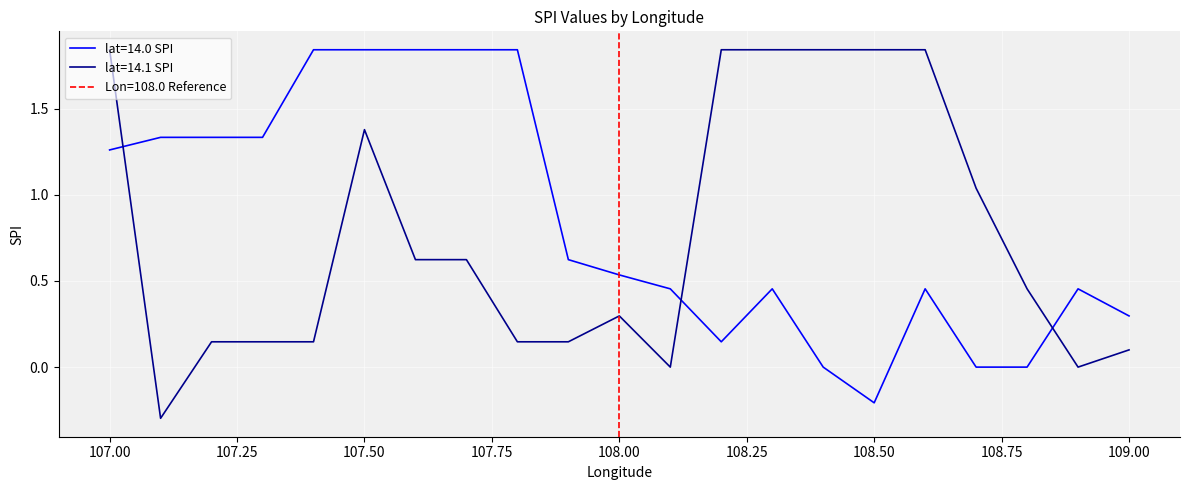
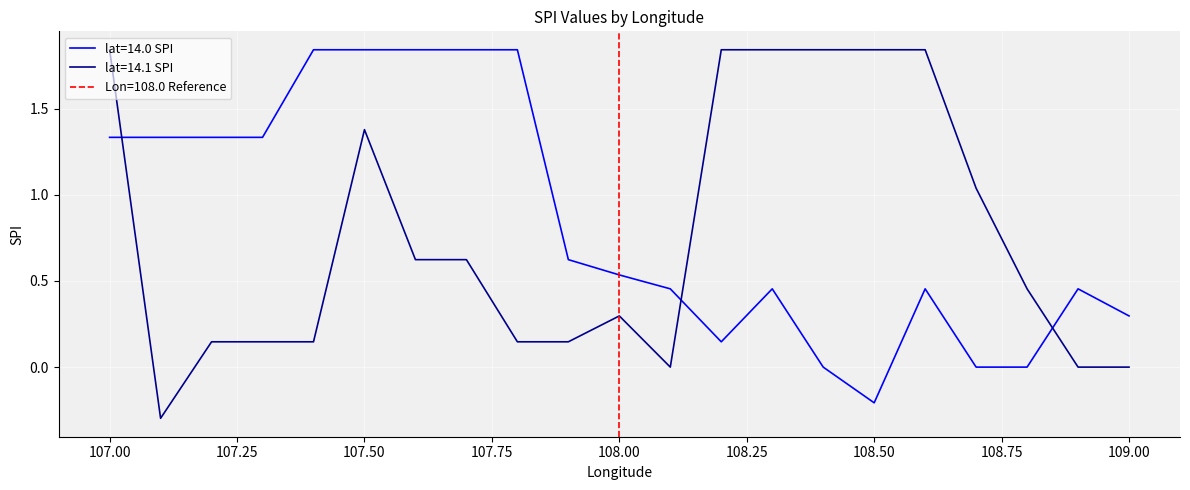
lat=14.0 SPI, 107.00: 1.26 -> 1.33
lat=14.1 SPI, 109.00: 0.1 -> 0.0
